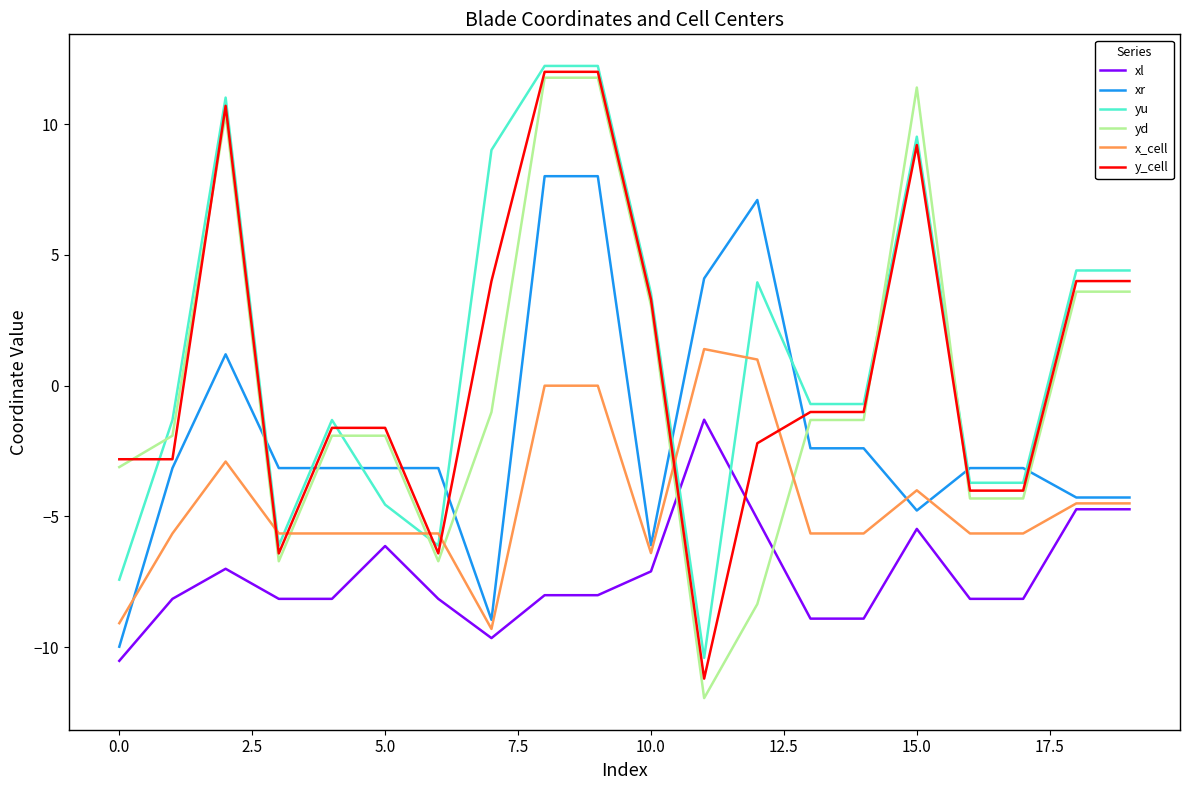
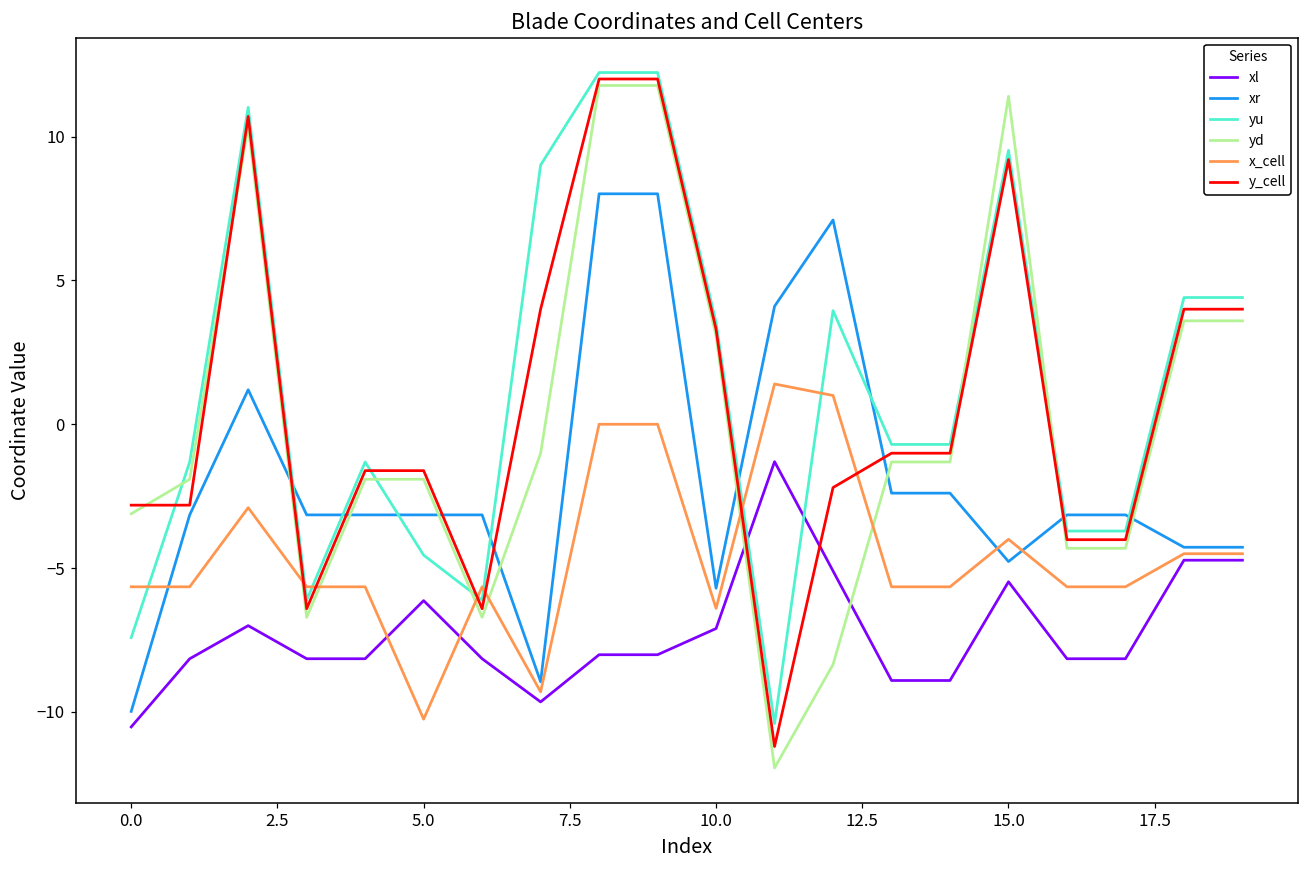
x_cell, 0.0: -9.1 -> -5.7
x_cell, 5.0: -5.7 -> -10.3
xr, 10.0: -6.1 -> -5.7
